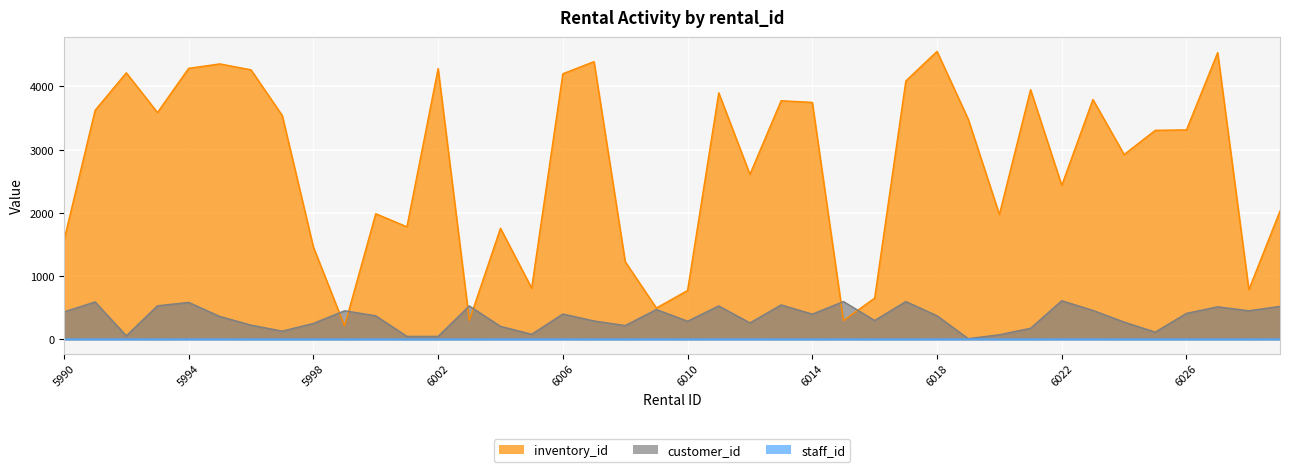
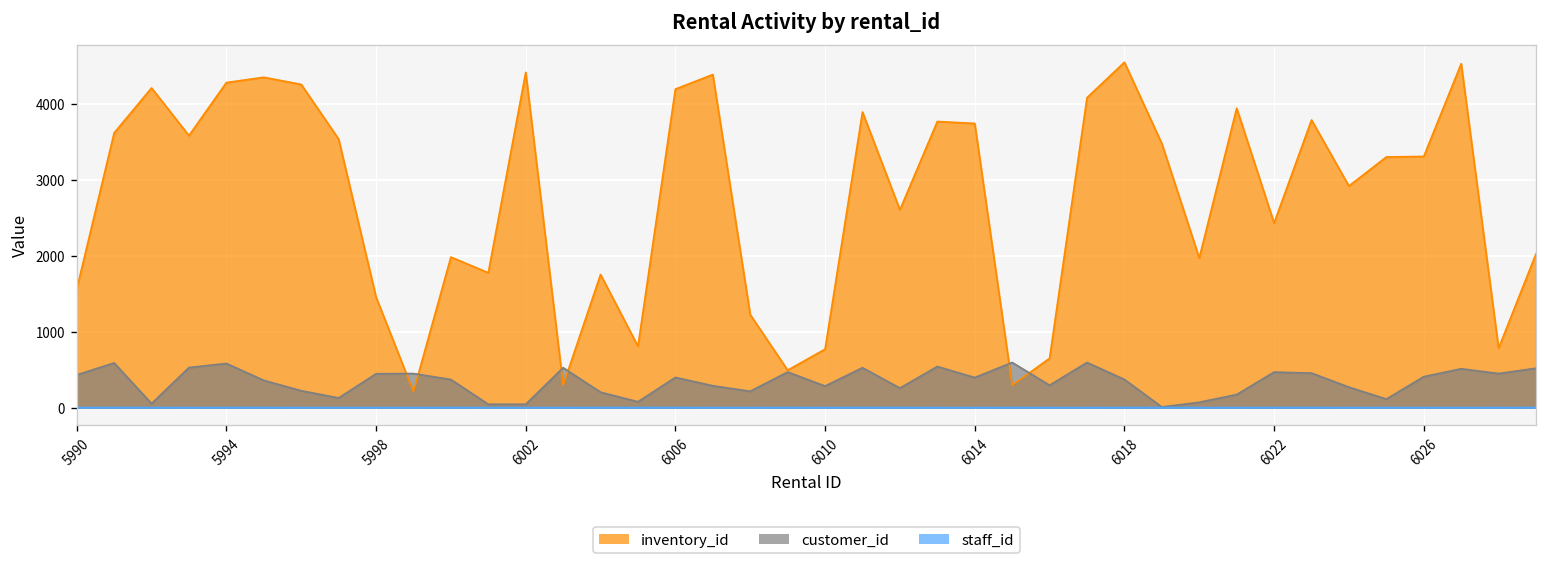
customer_id, 5998: 300 -> 400
inventory_id, 6002: 4300 -> 4400
customer_id, 6022: 600 -> 500
